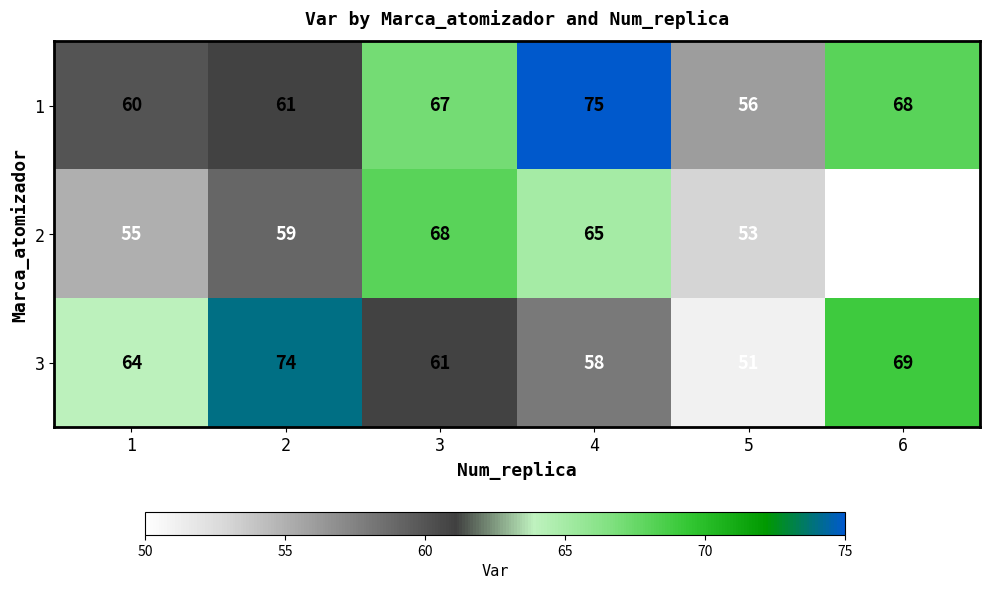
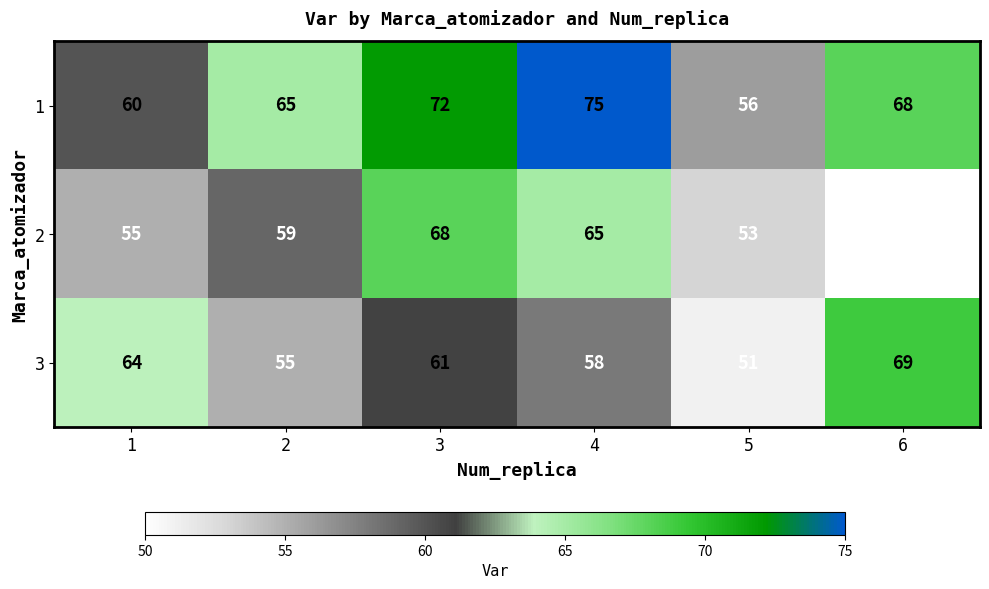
1, 2: 61 -> 65
1, 3: 67 -> 72
3, 2: 74 -> 55
